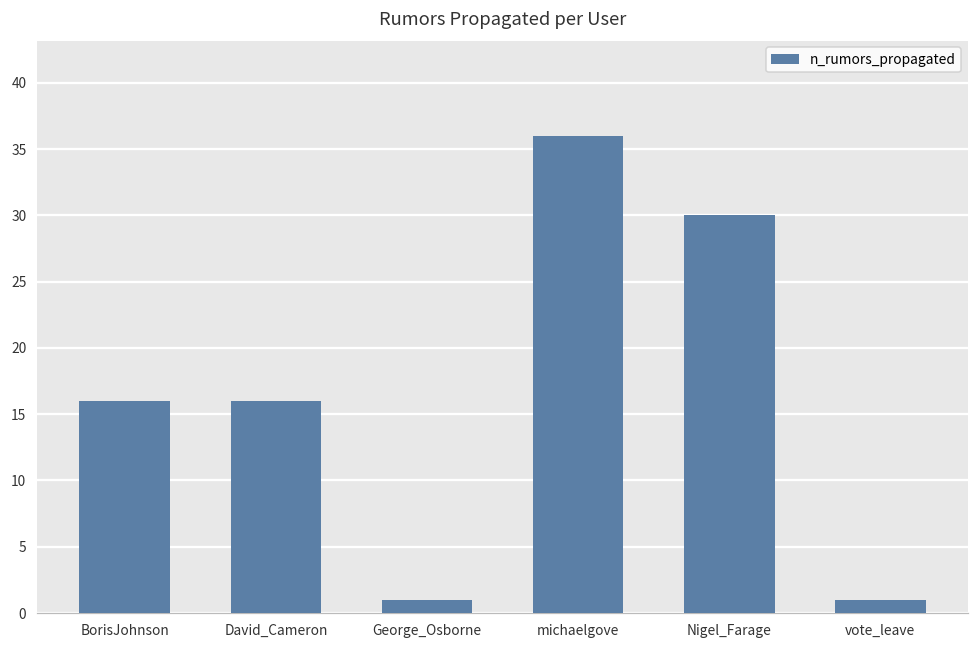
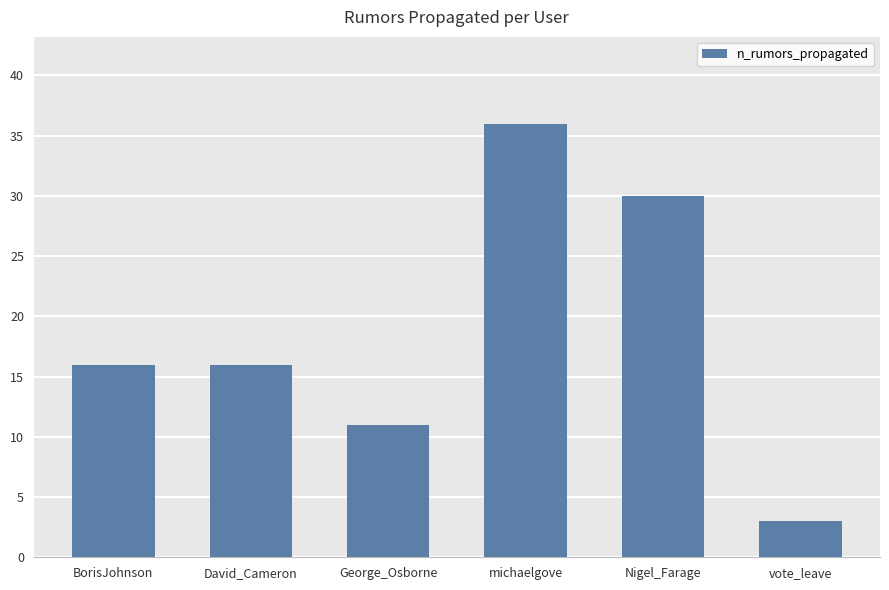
George_Osborne: 1 -> 11
vote_leave: 1 -> 3
